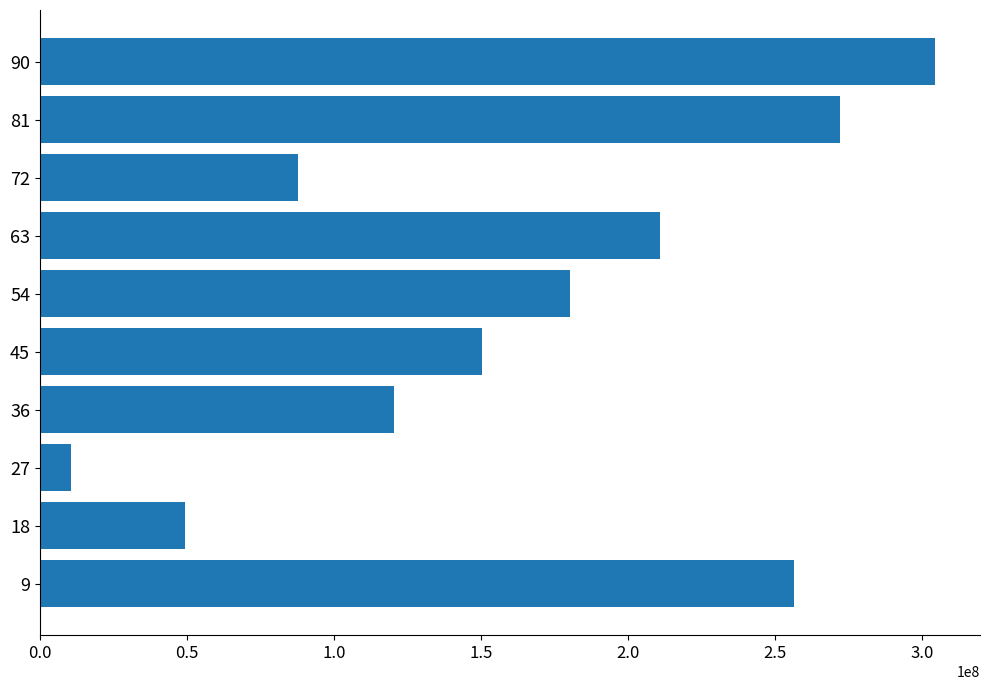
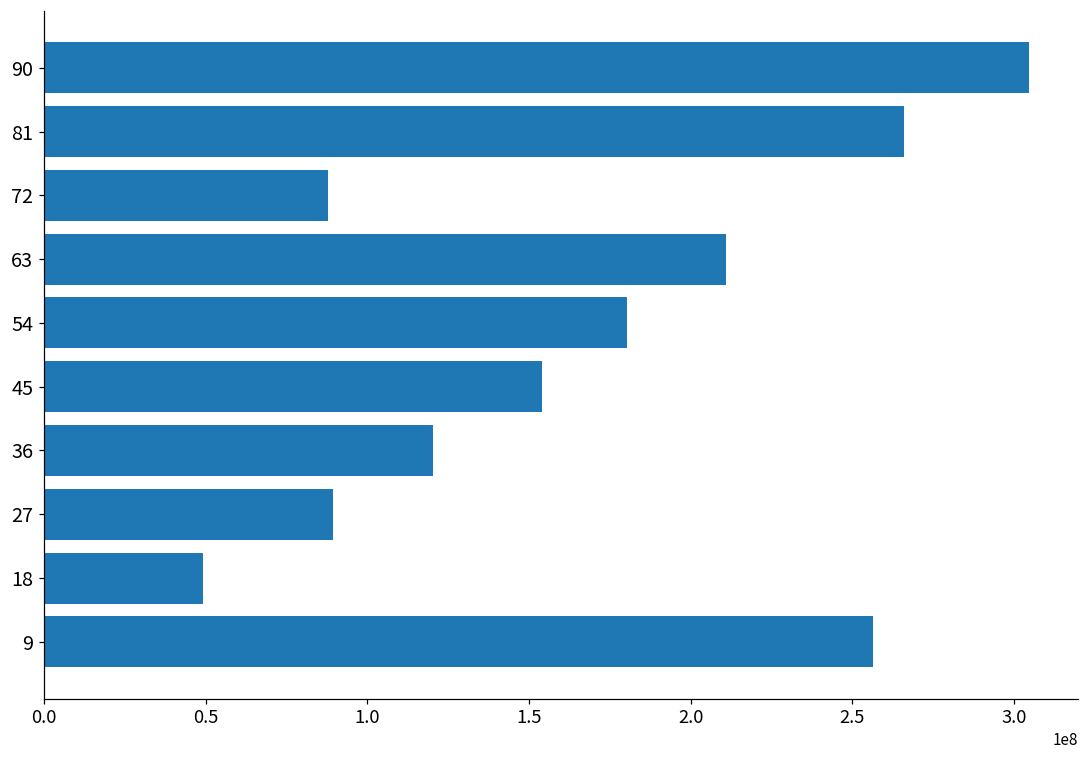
81: 272000000 -> 266000000
45: 150000000 -> 154000000
27: 11000000 -> 90000000
